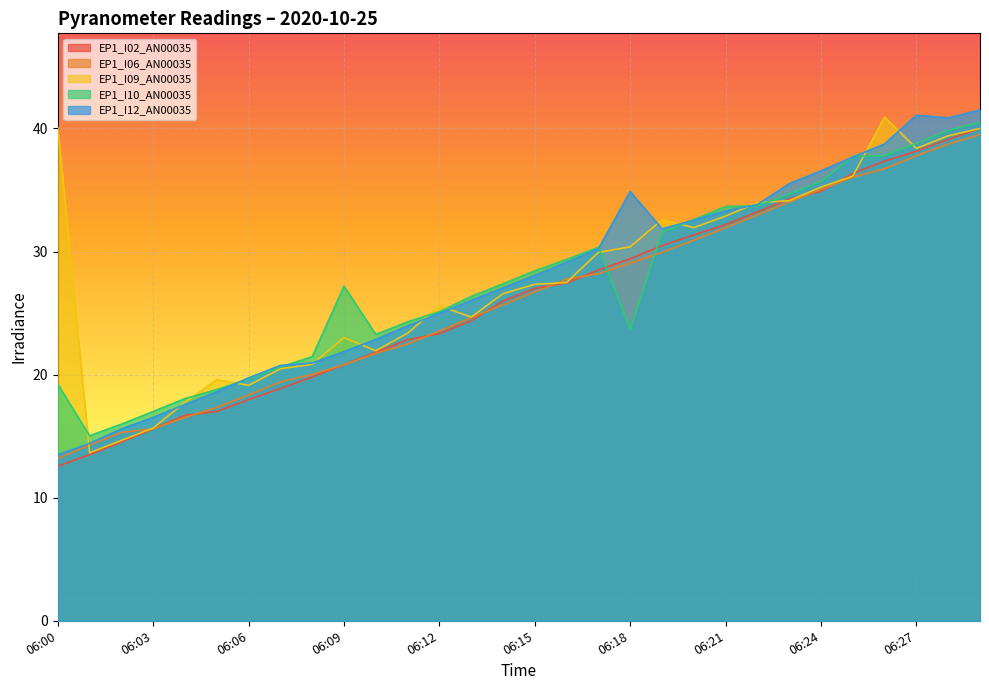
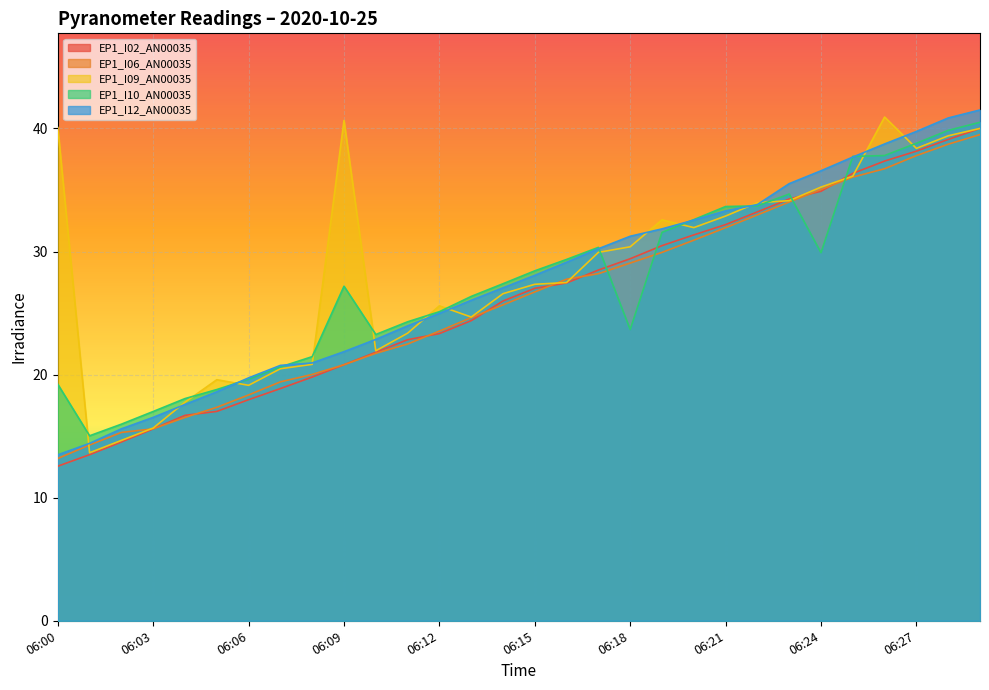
EP1_I09_AN00035, 06:09: 23.0 -> 40.6
EP1_I12_AN00035, 06:18: 34.9 -> 31.2
EP1_I10_AN00035, 06:24: 35.7 -> 29.9
EP1_I12_AN00035, 06:27: 41.1 -> 39.8
